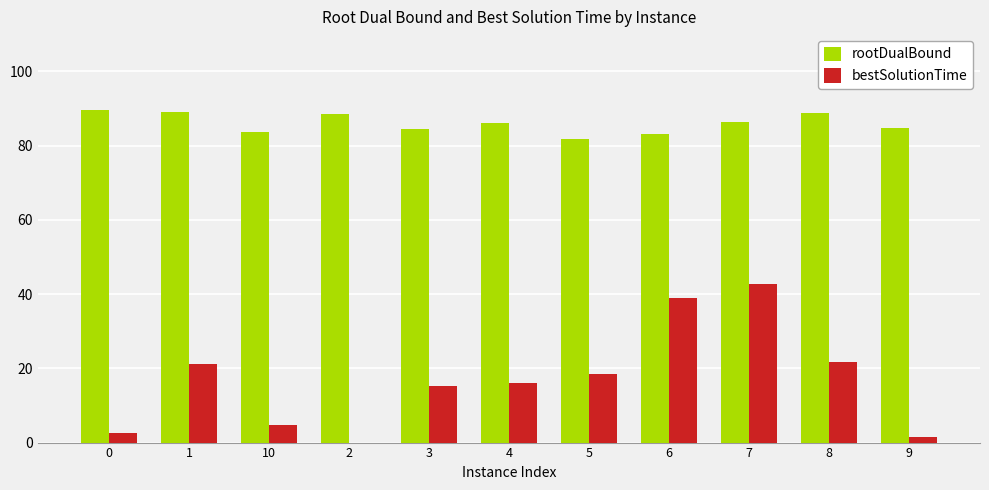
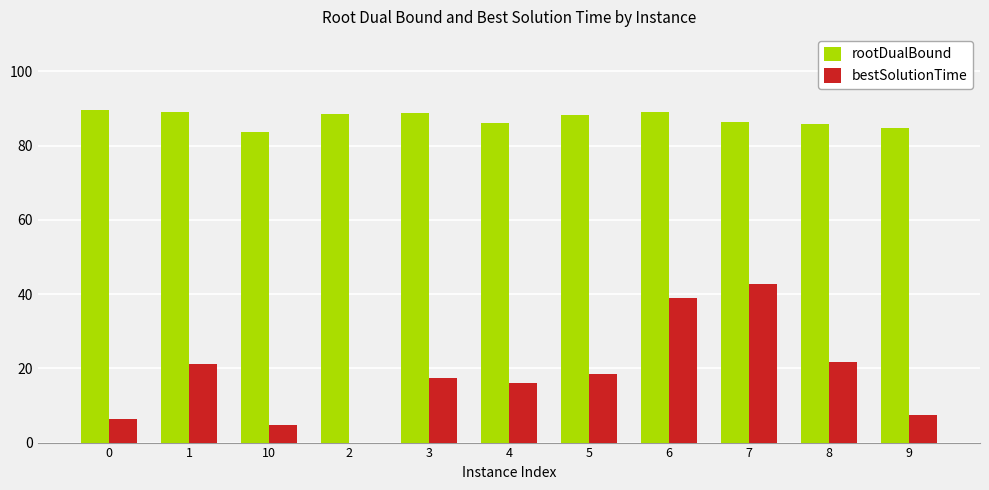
bestSolutionTime, 0: 3 -> 6
rootDualBound, 3: 84 -> 89
bestSolutionTime, 3: 15 -> 17
rootDualBound, 5: 82 -> 88
rootDualBound, 6: 83 -> 89
rootDualBound, 8: 89 -> 86
bestSolutionTime, 9: 1 -> 7
